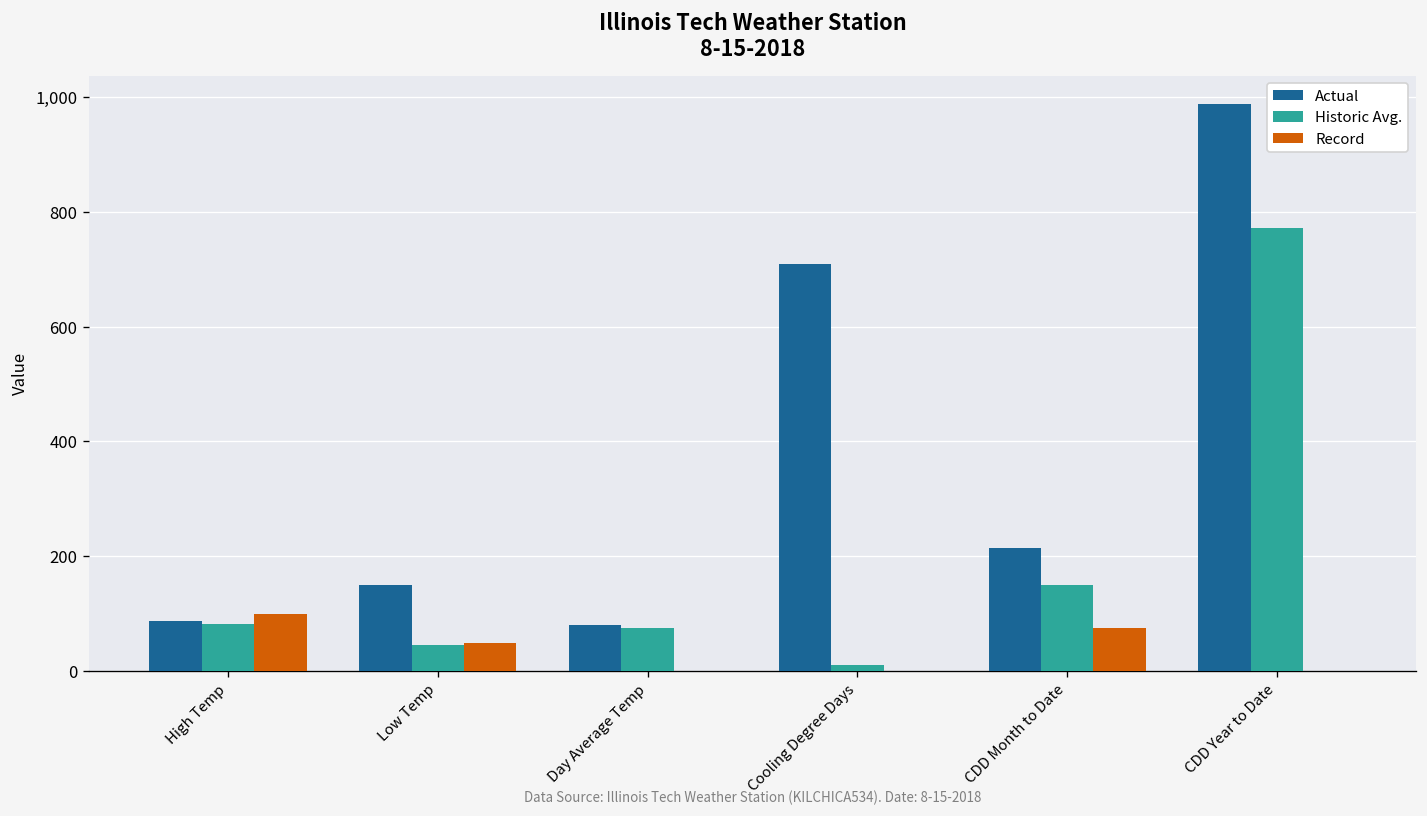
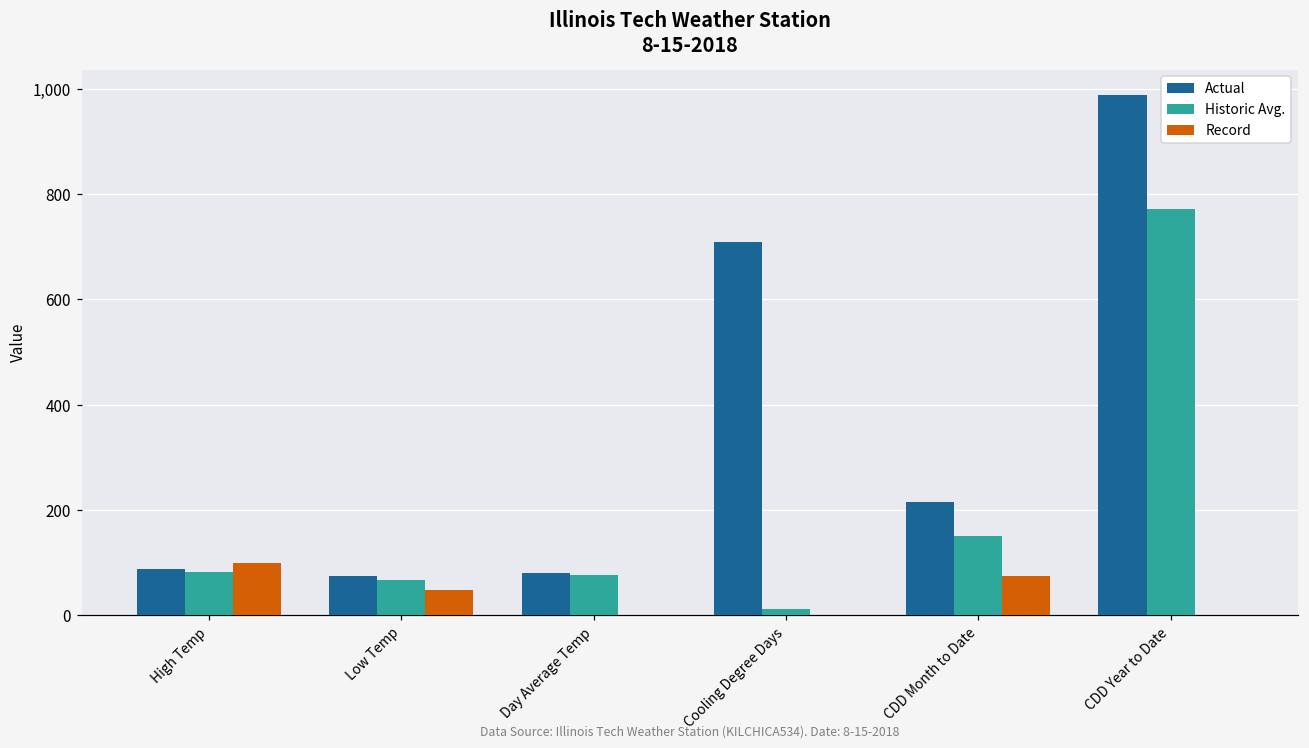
Actual, Low Temp: 150 -> 70
Historic Avg., Low Temp: 50 -> 70
